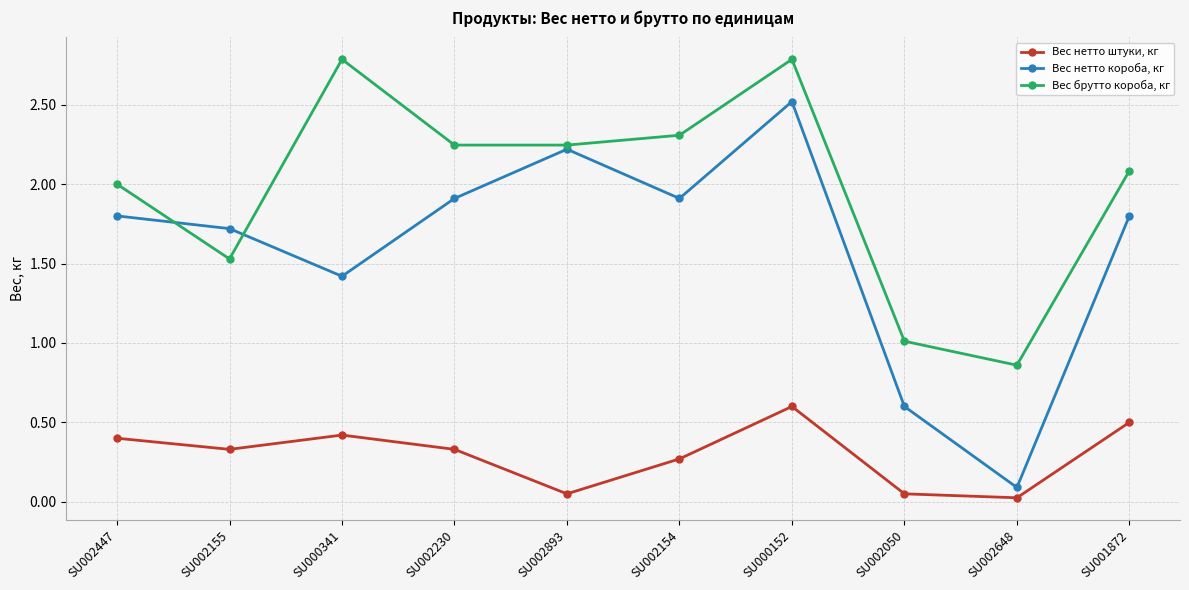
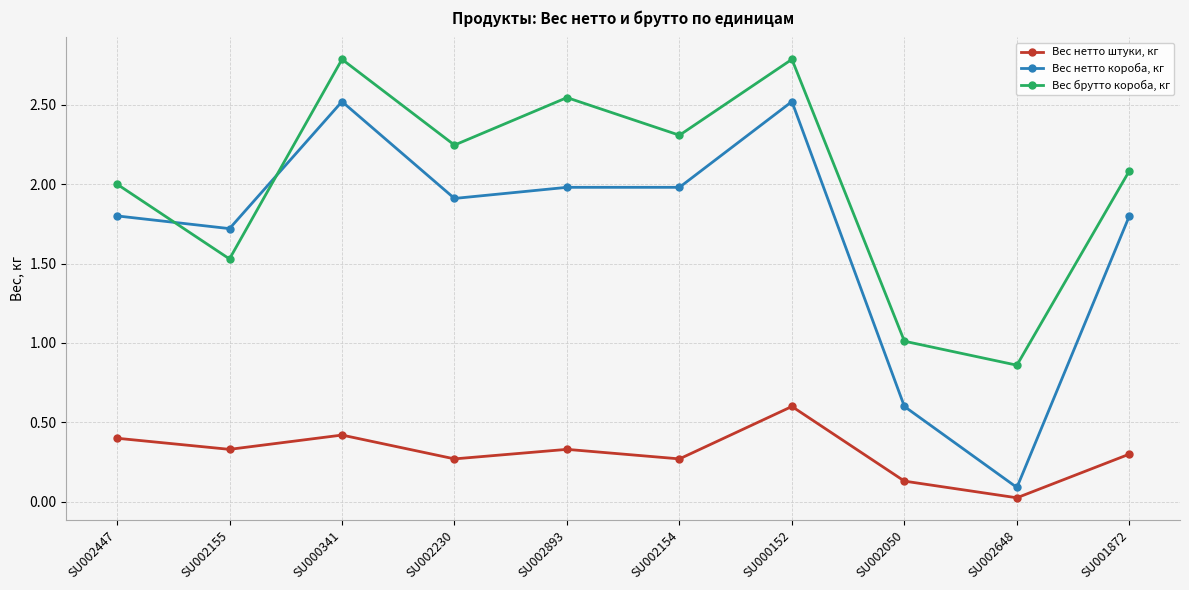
Вес нетто короба, кг, SU000341: 1.42 -> 2.52
Вес нетто штуки, кг, SU002230: 0.33 -> 0.27
Вес нетто штуки, кг, SU002893: 0.05 -> 0.33
Вес нетто короба, кг, SU002893: 2.22 -> 1.98
Вес брутто короба, кг, SU002893: 2.25 -> 2.55
Вес нетто короба, кг, SU002154: 1.91 -> 1.98
Вес нетто штуки, кг, SU002050: 0.05 -> 0.13
Вес нетто штуки, кг, SU001872: 0.5 -> 0.3
